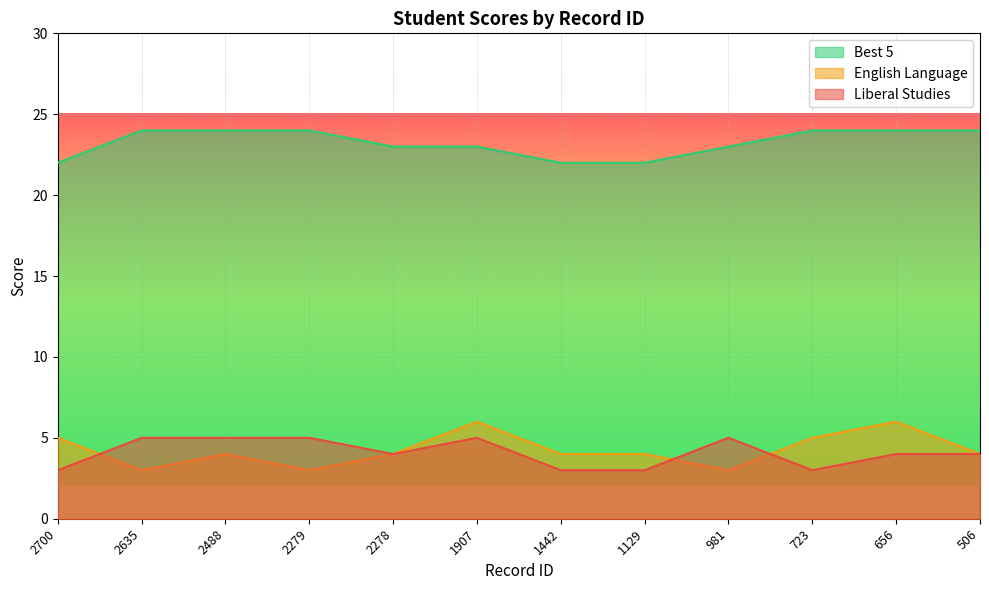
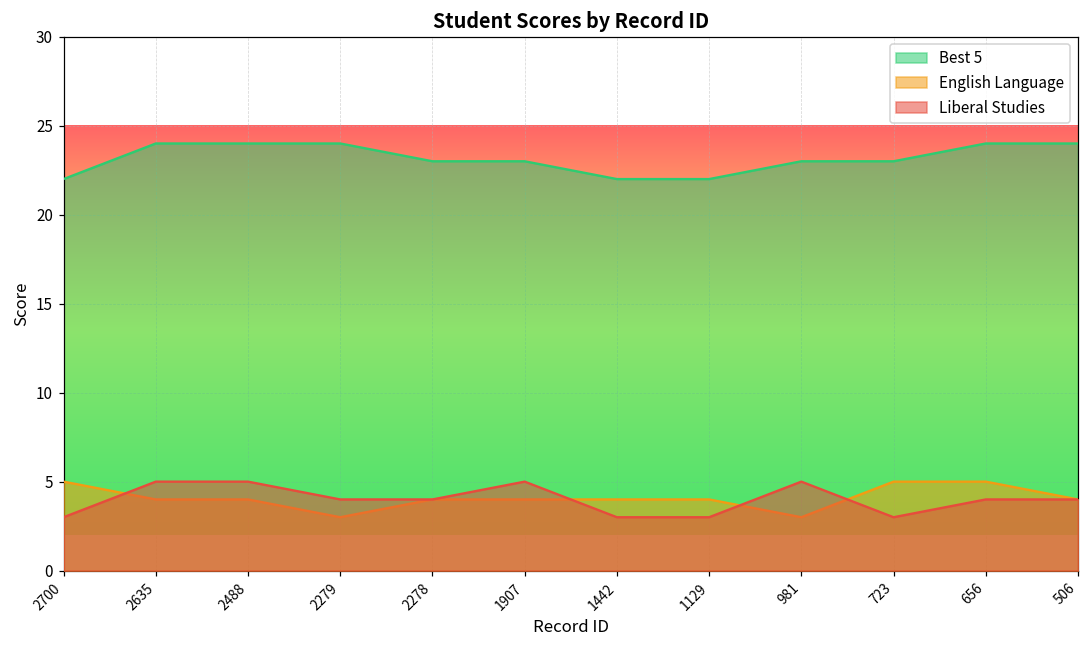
English Language, 2635: 3 -> 4
Liberal Studies, 2279: 5 -> 4
English Language, 1907: 6 -> 4
Best 5, 723: 24 -> 23
English Language, 656: 6 -> 5
